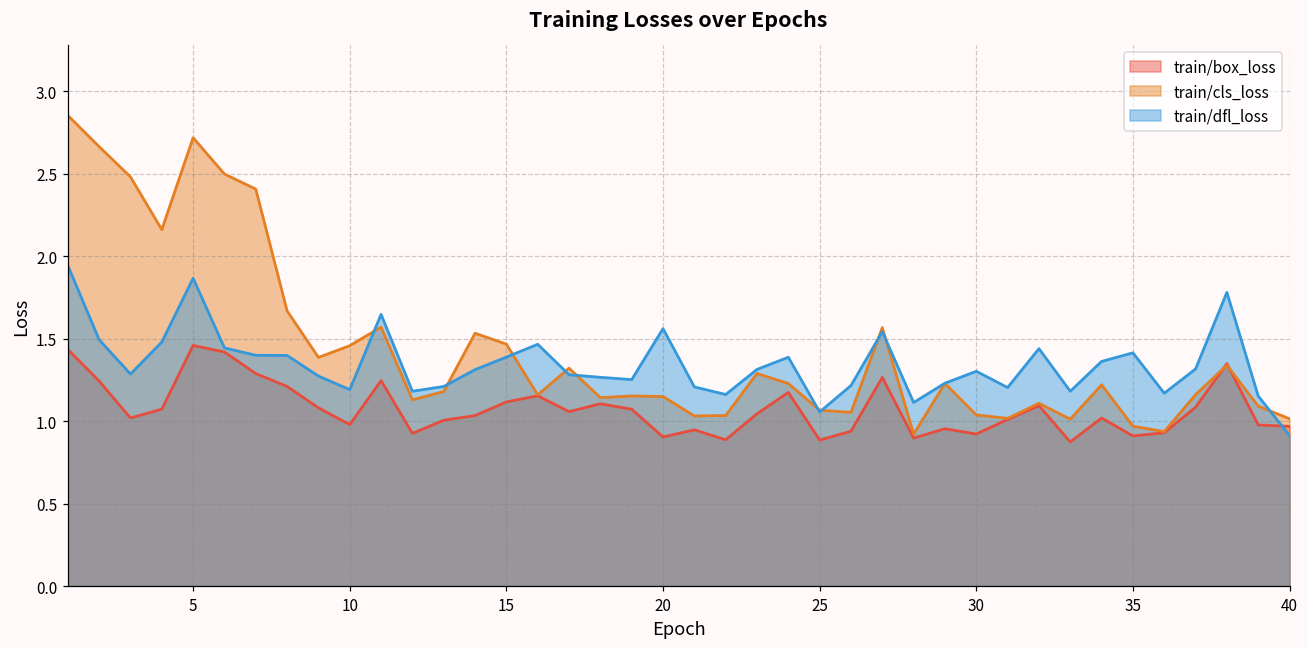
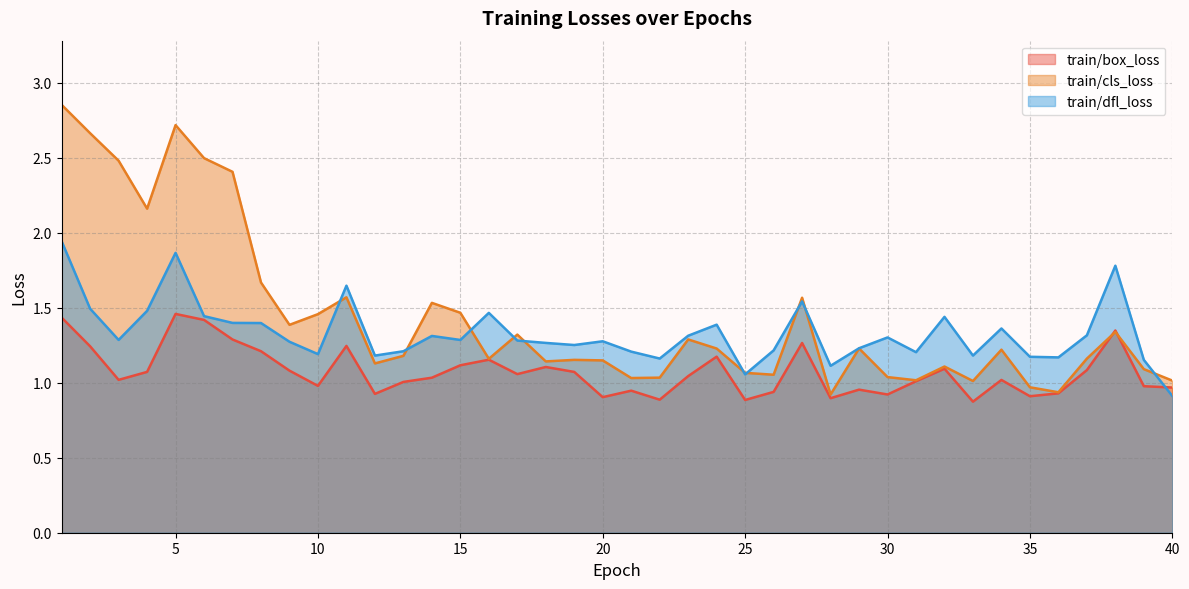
train/dfl_loss, 15: 1.39 -> 1.29
train/dfl_loss, 20: 1.56 -> 1.28
train/dfl_loss, 35: 1.41 -> 1.17
